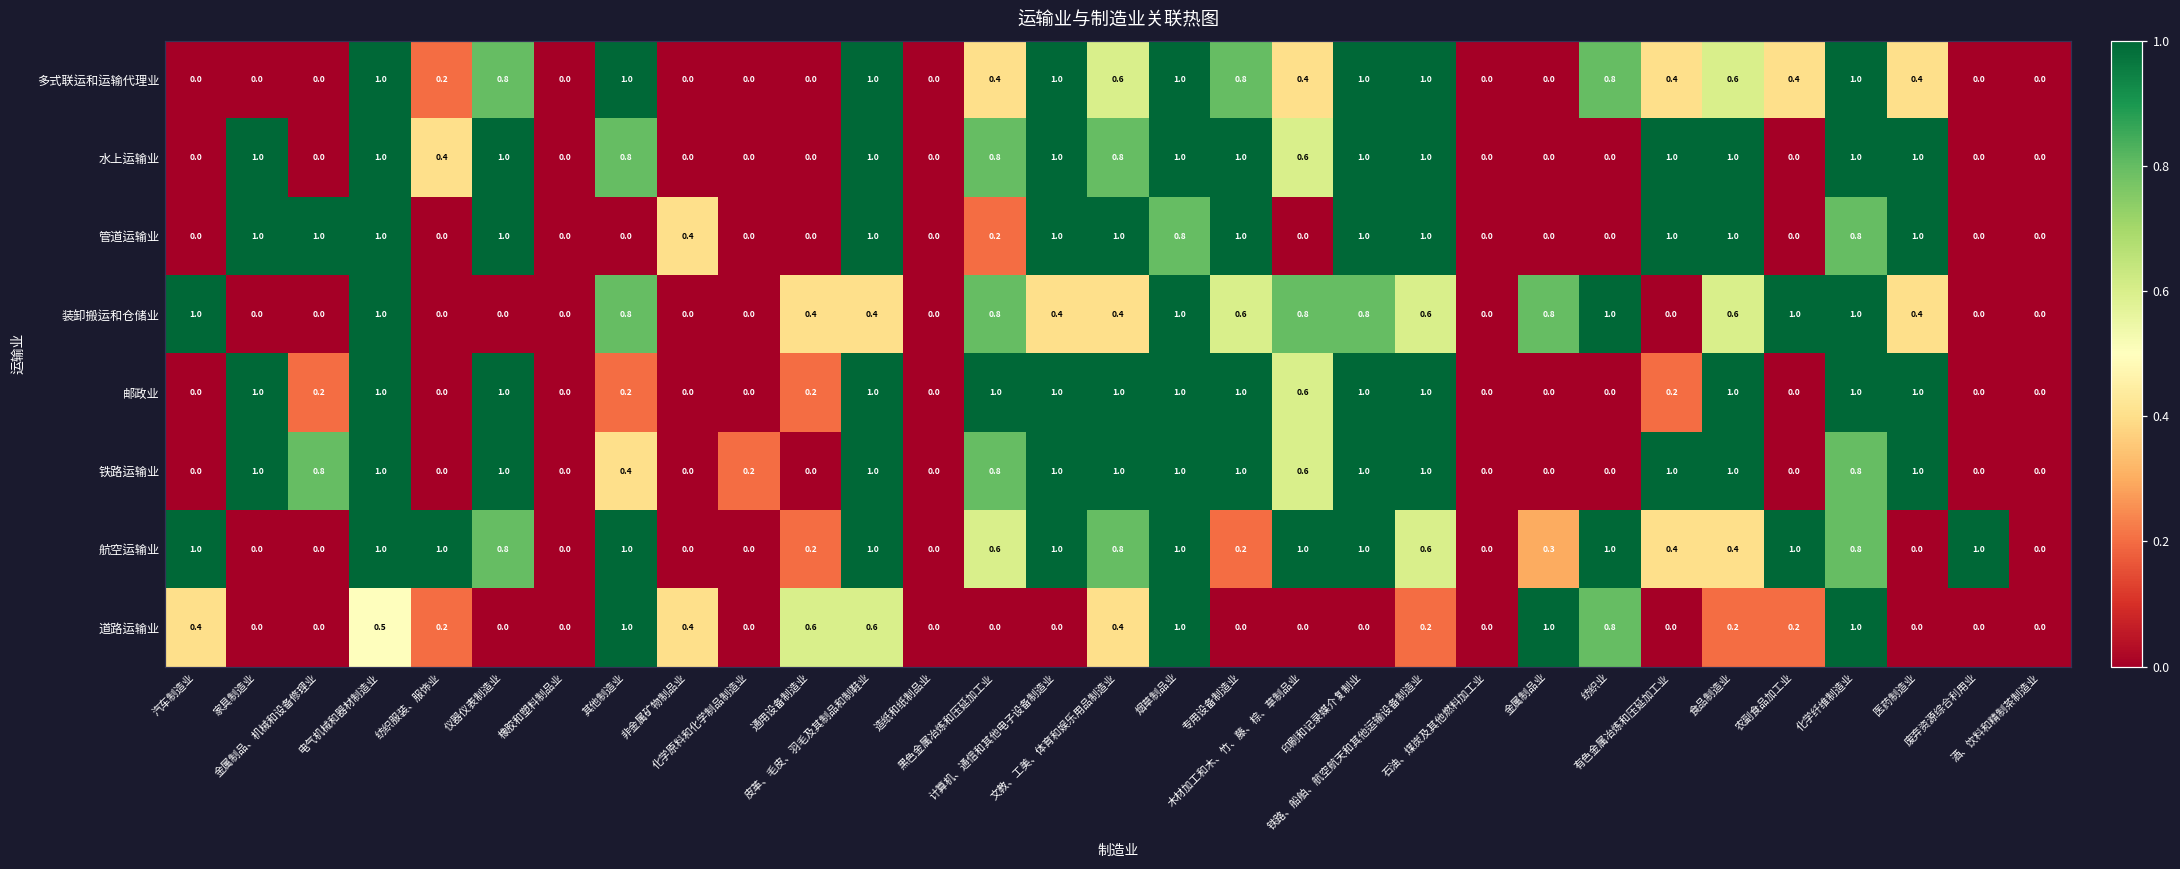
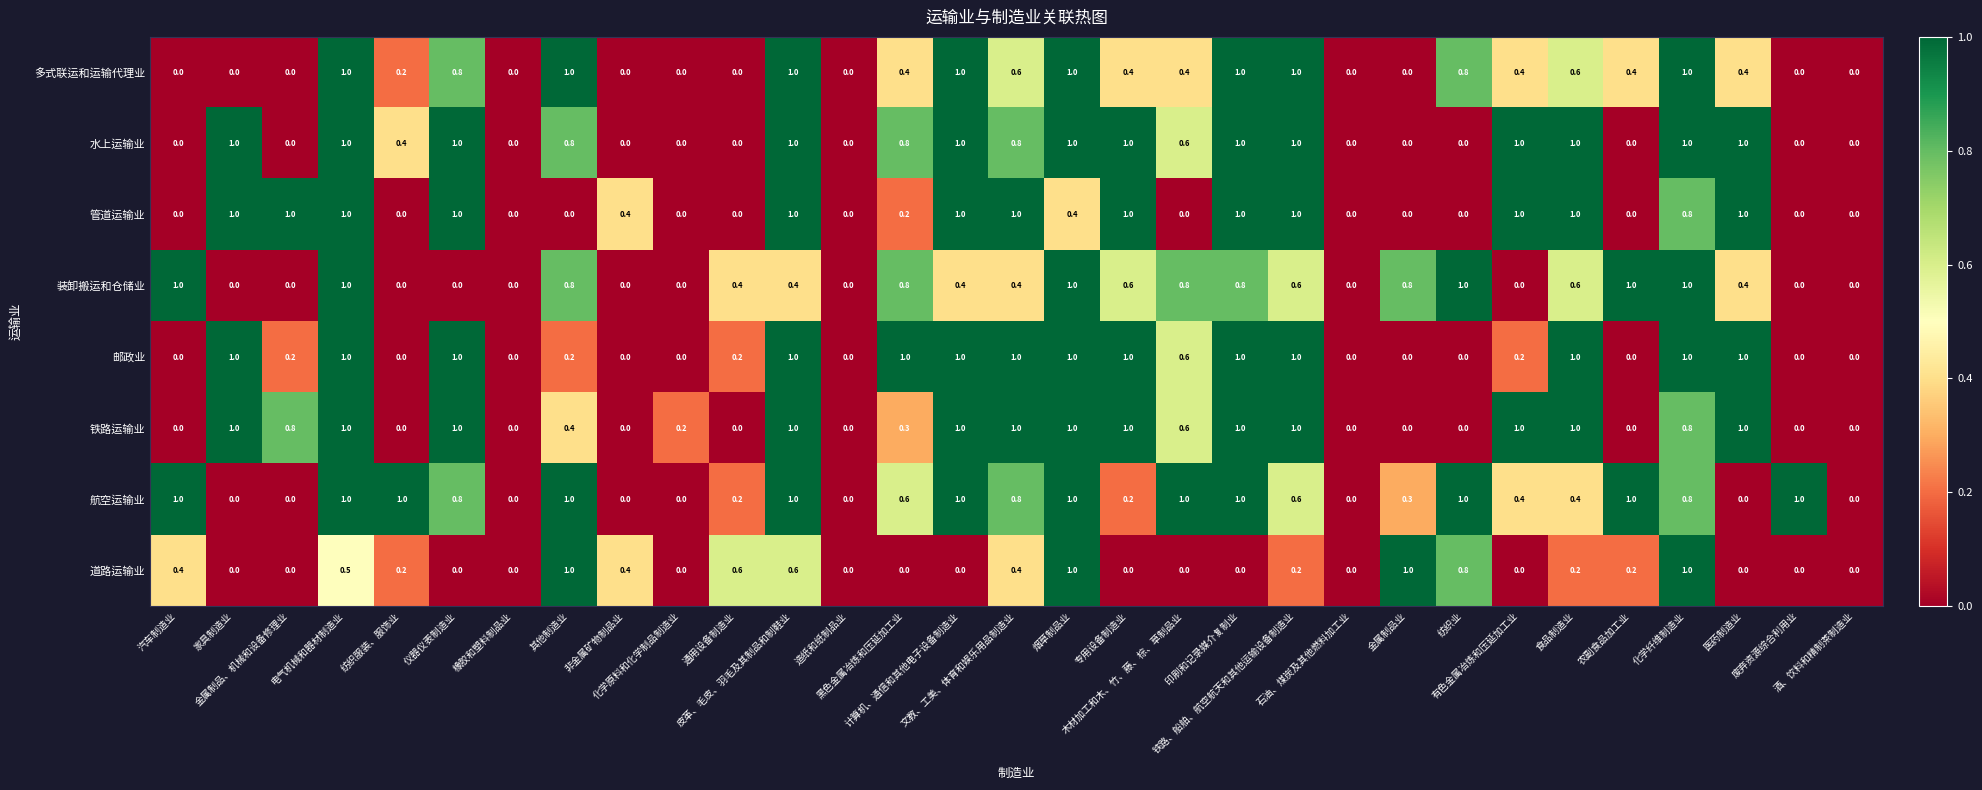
多式联运和运输代理业, 专用设备制造业: 0.8 -> 0.4
管道运输业, 烟草制品业: 0.8 -> 0.4
铁路运输业, 黑色金属冶炼和压延加工业: 0.8 -> 0.3
